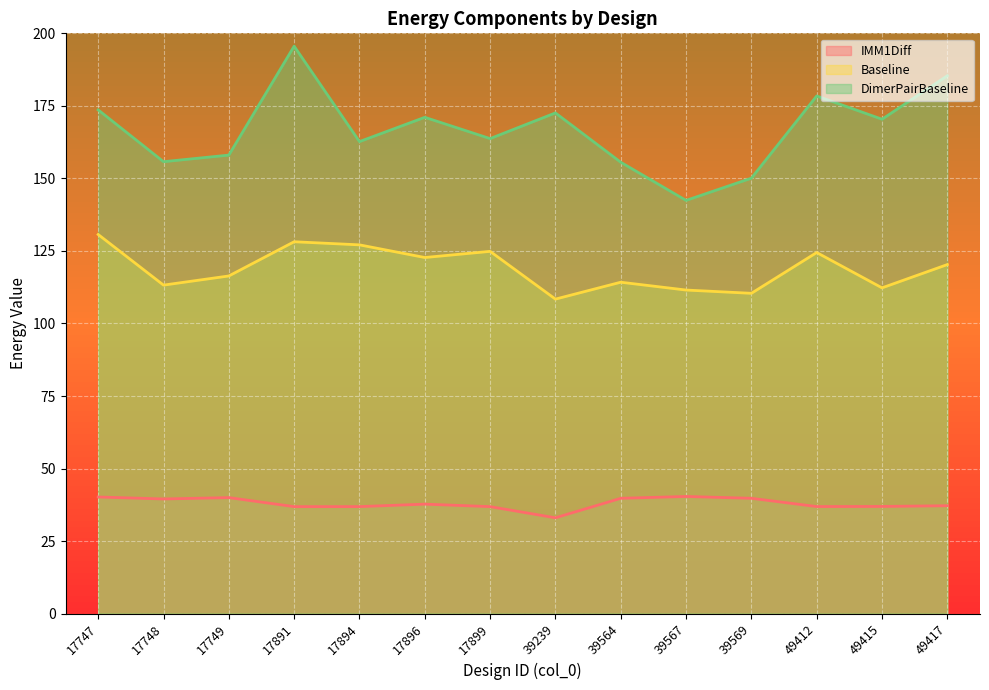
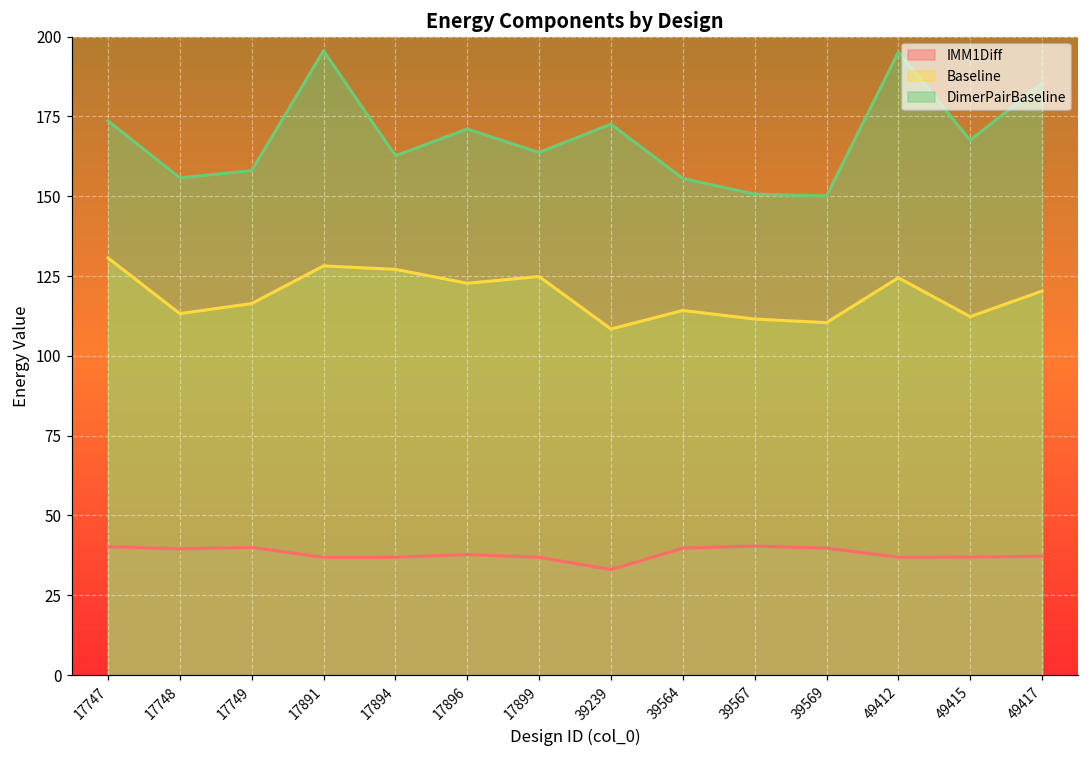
DimerPairBaseline, 39567: 142 -> 151
DimerPairBaseline, 49412: 178 -> 195
DimerPairBaseline, 49415: 170 -> 168
